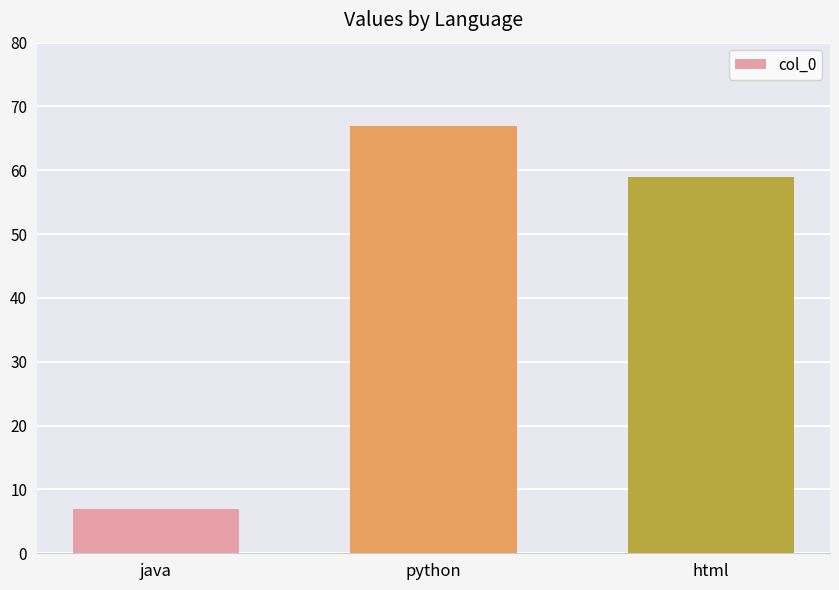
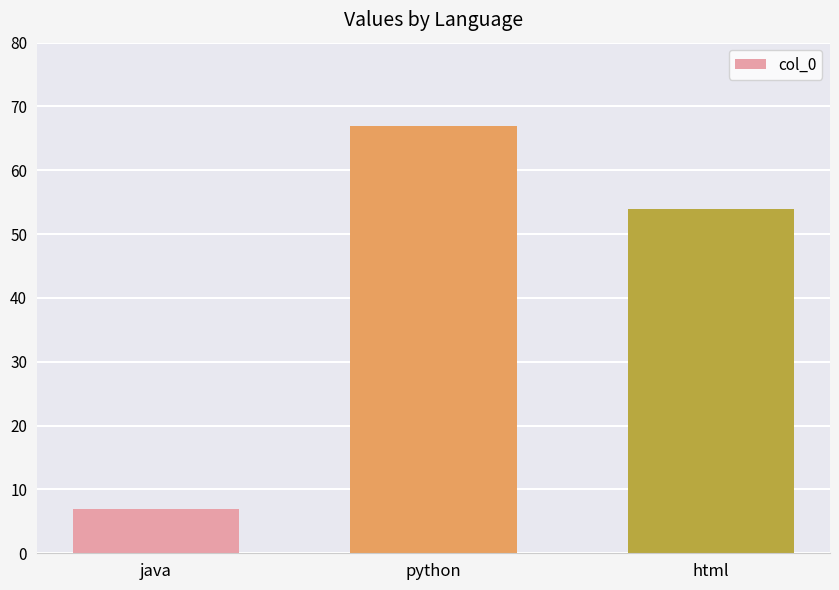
html: 59 -> 54
